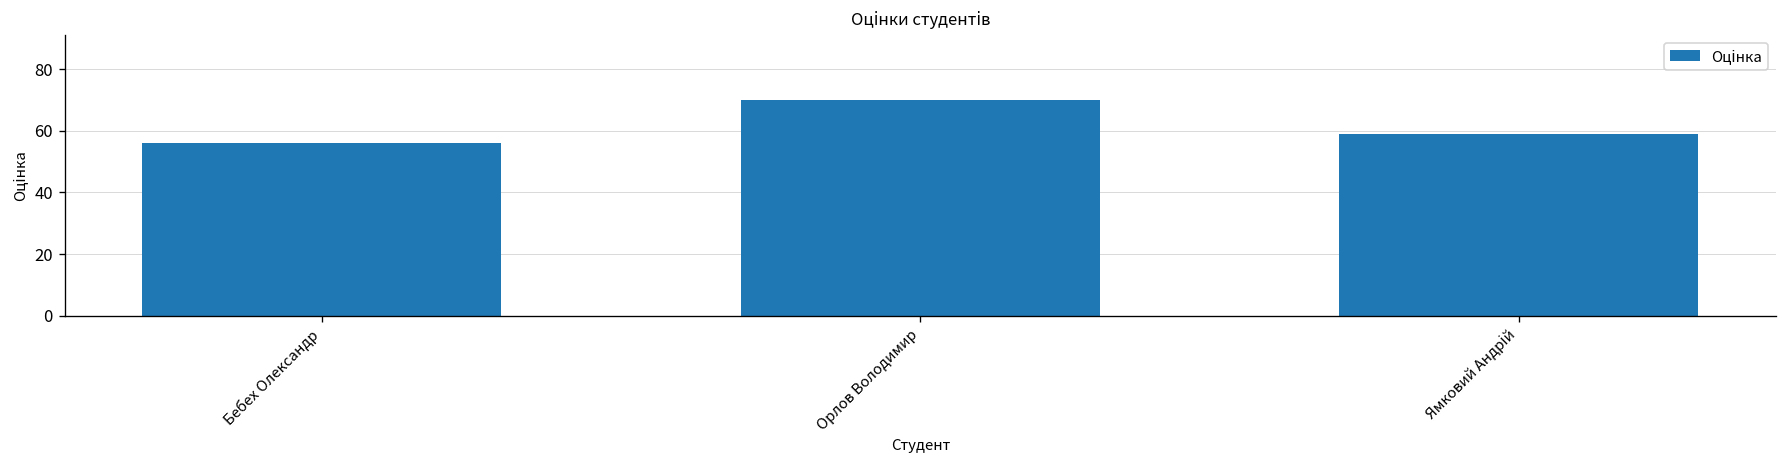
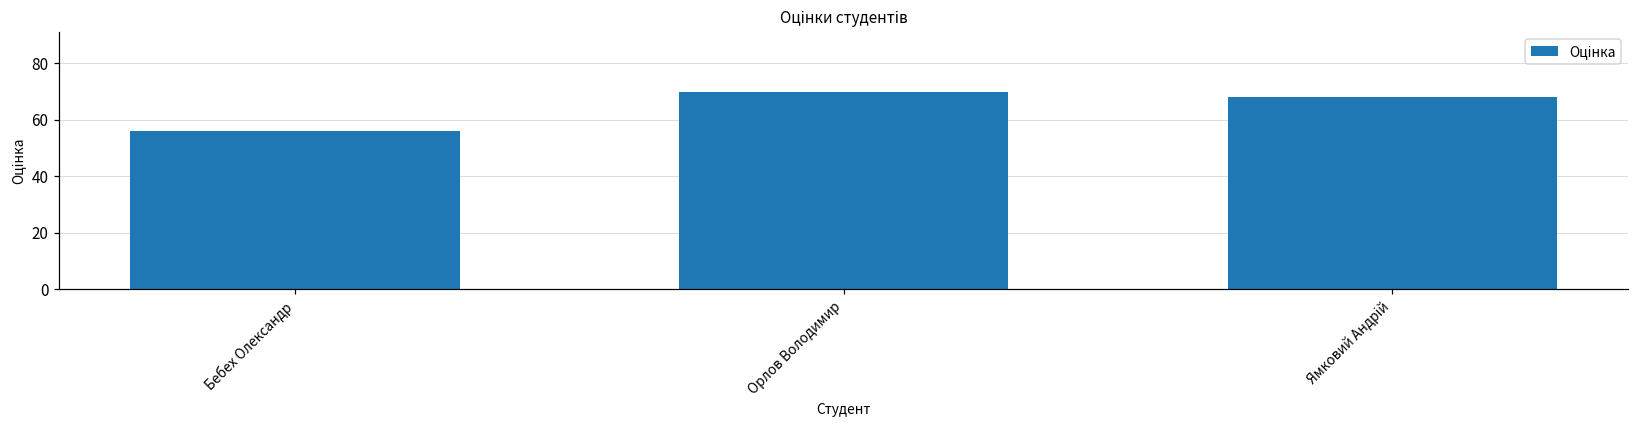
Ямковий Андрій: 59 -> 68
